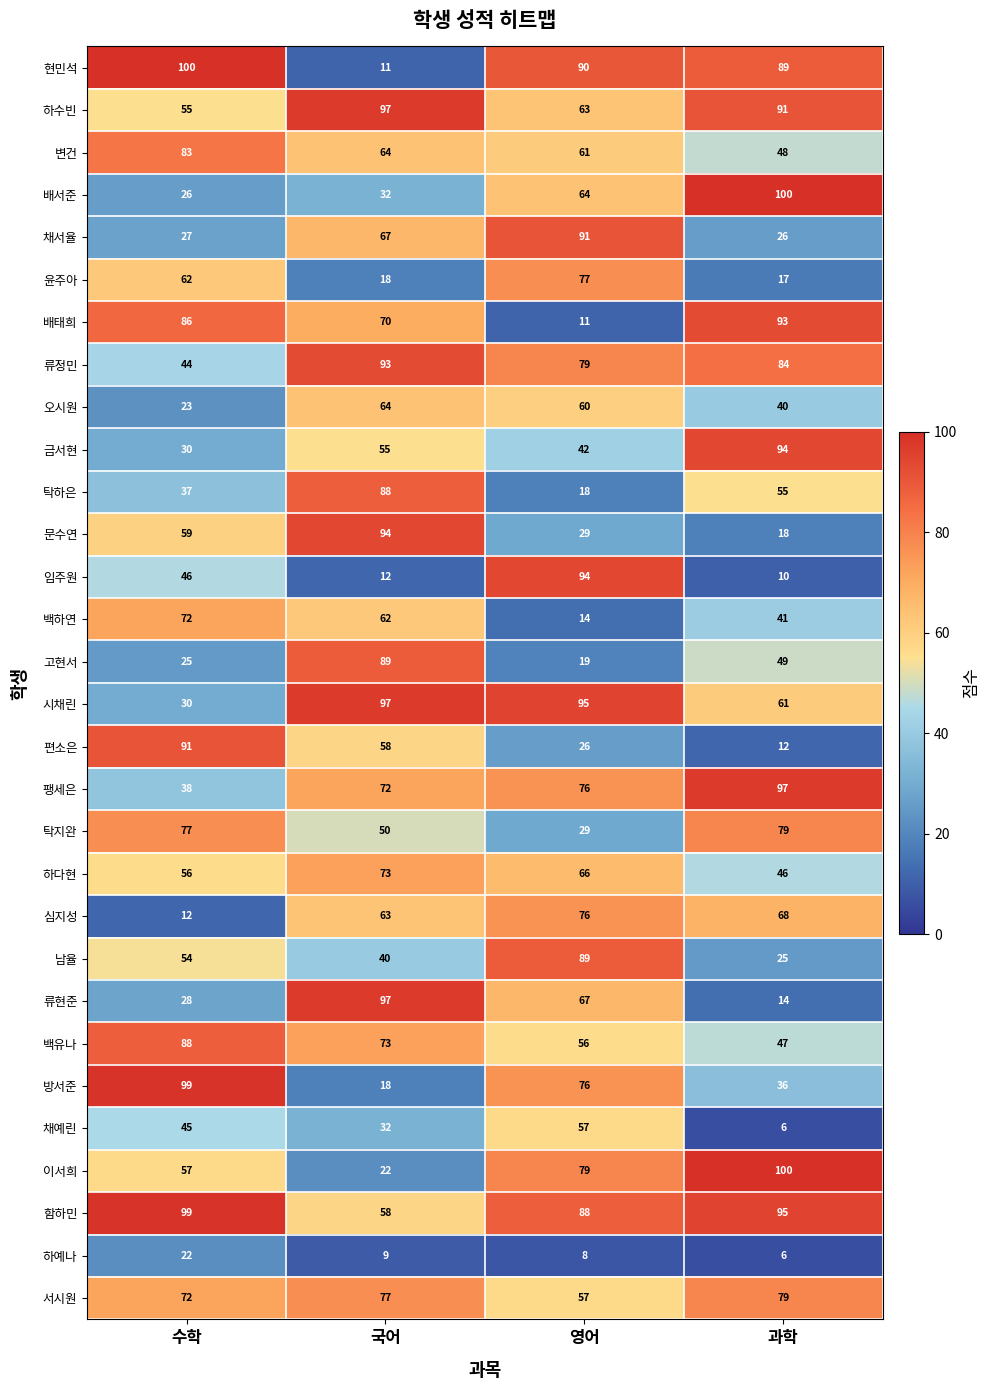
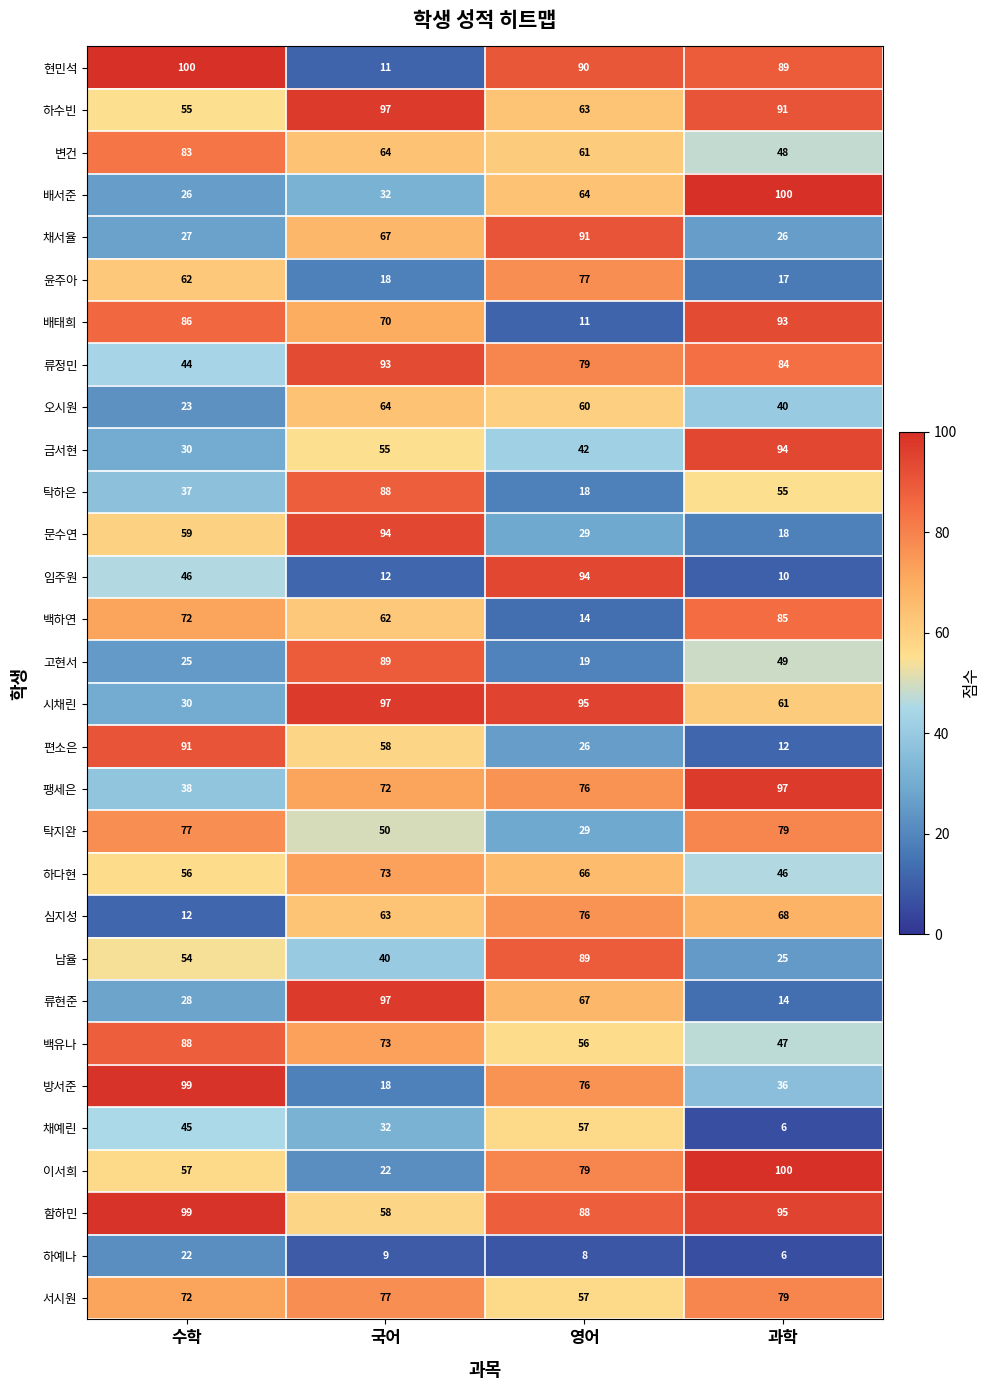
백하연, 과학: 41 -> 85
